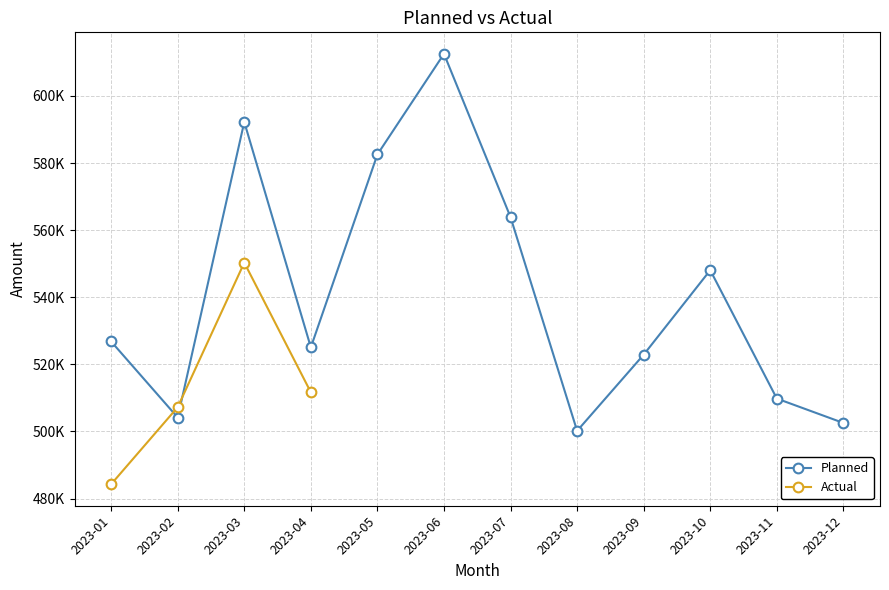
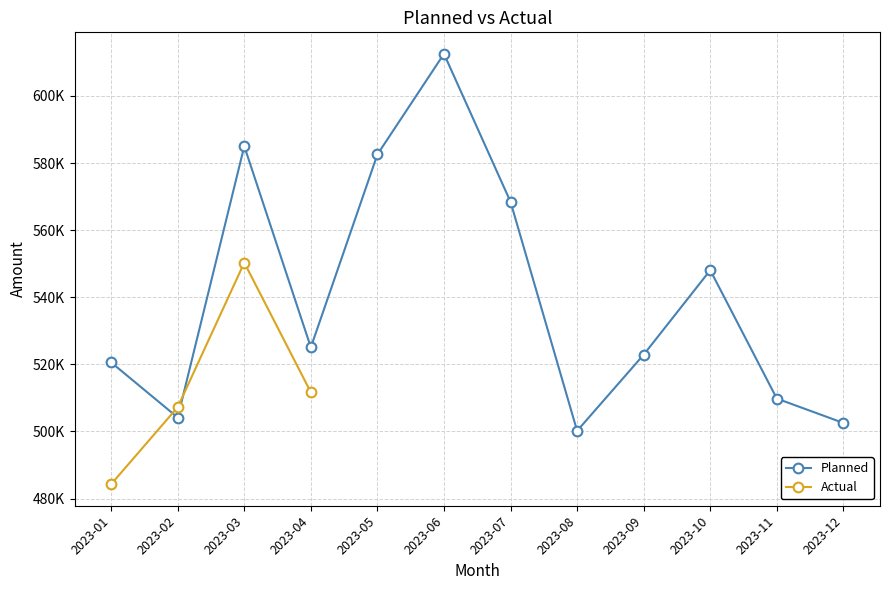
Planned, 2023-01: 527000 -> 521000
Planned, 2023-03: 592000 -> 585000
Planned, 2023-07: 564000 -> 568000
